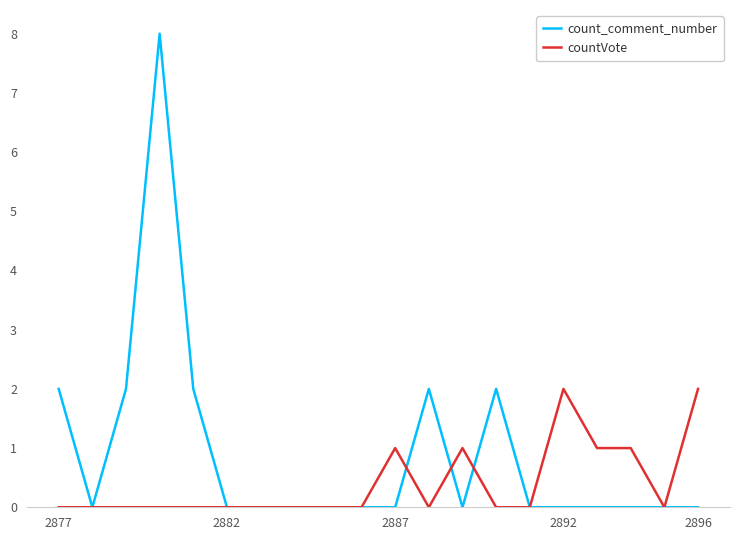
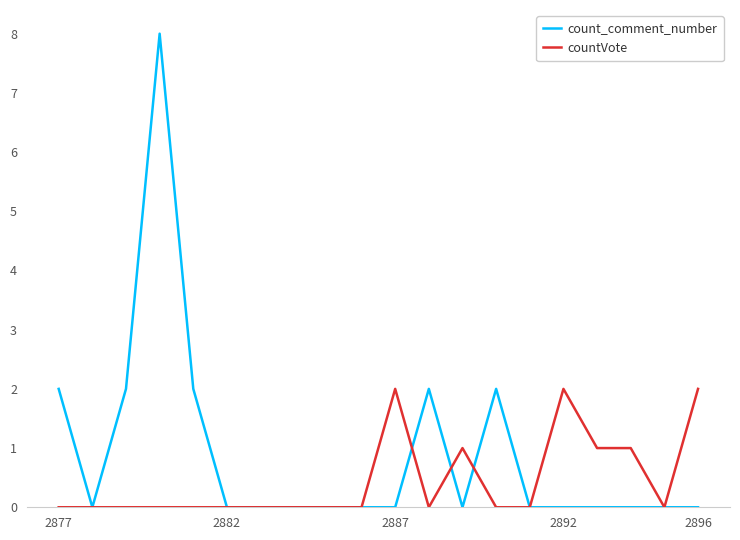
countVote, 2887: 1 -> 2
